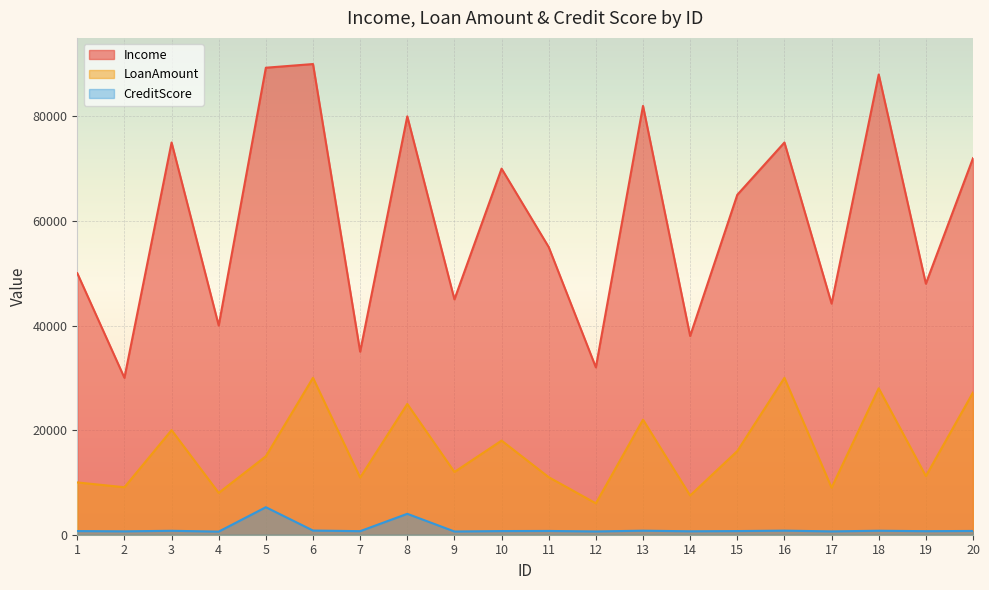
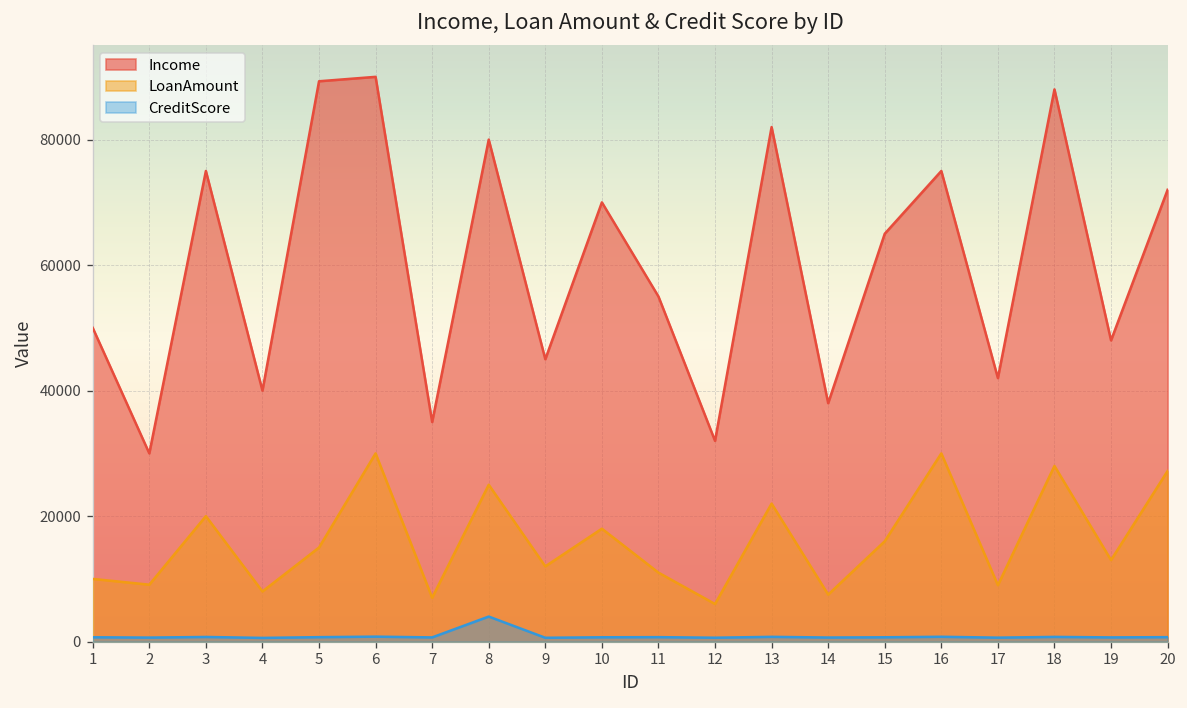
CreditScore, 5: 5000 -> 1000
LoanAmount, 7: 11000 -> 7000
Income, 17: 44000 -> 42000
LoanAmount, 19: 11000 -> 13000
